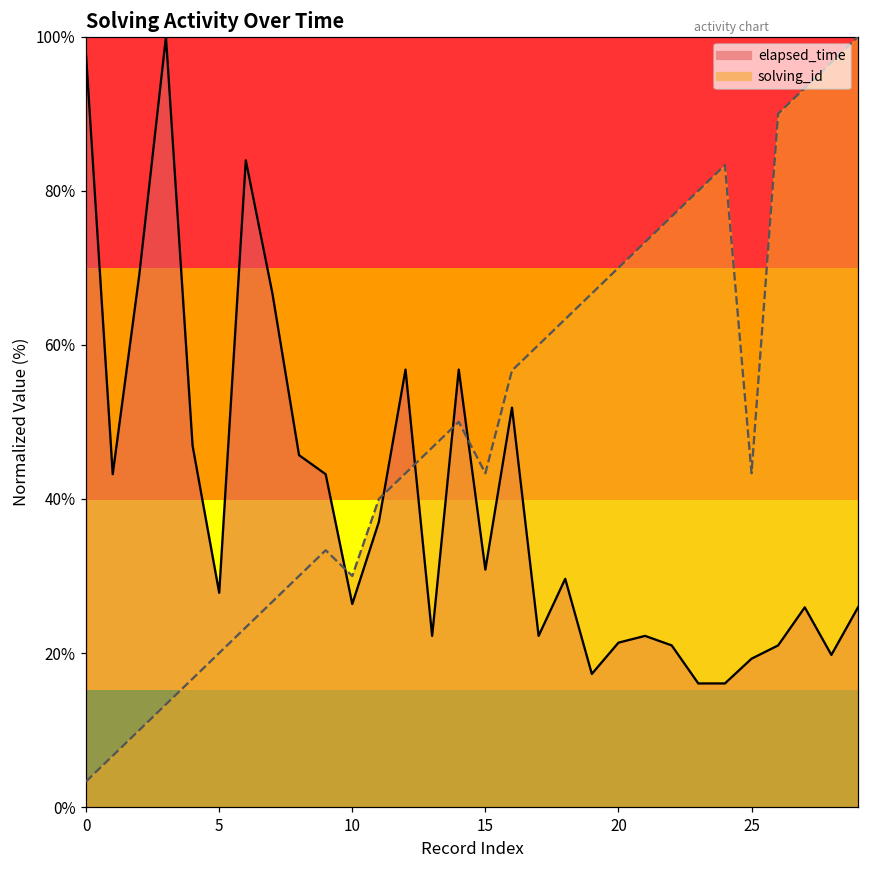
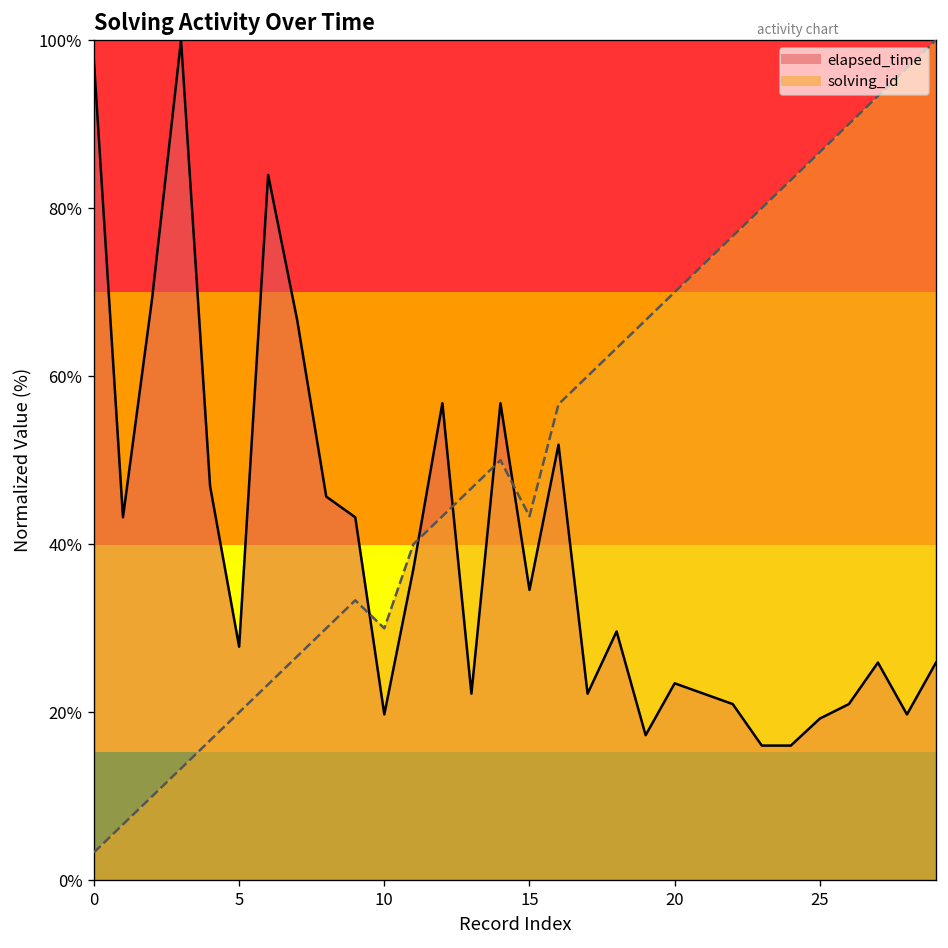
elapsed_time, 10: 26% -> 20%
elapsed_time, 15: 31% -> 35%
elapsed_time, 20: 21% -> 23%
solving_id, 25: 43% -> 87%
